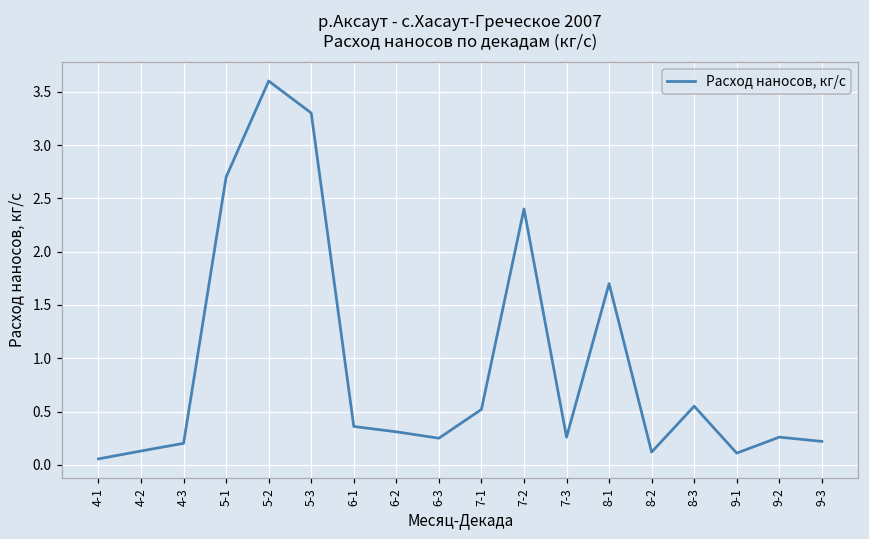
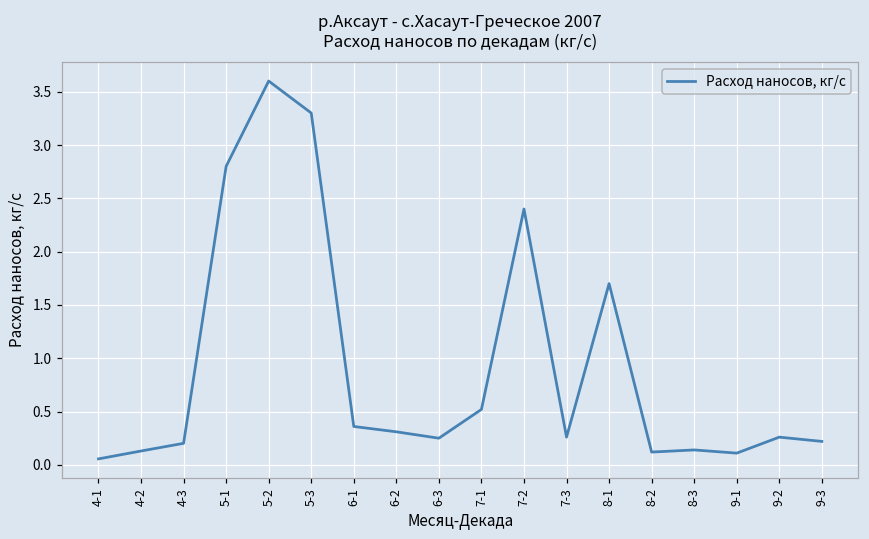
5-1: 2.7 -> 2.8
8-3: 0.6 -> 0.1
